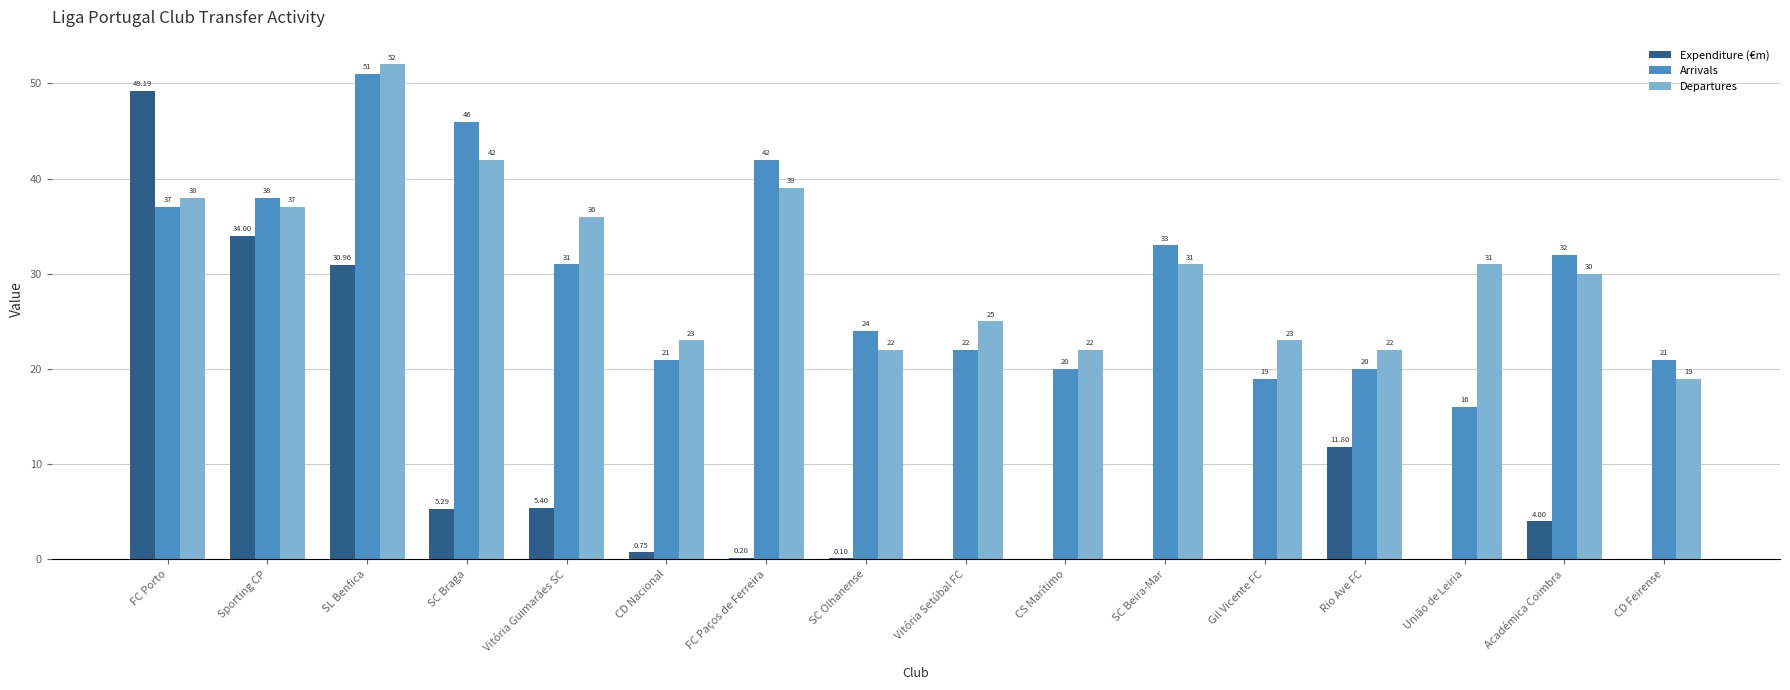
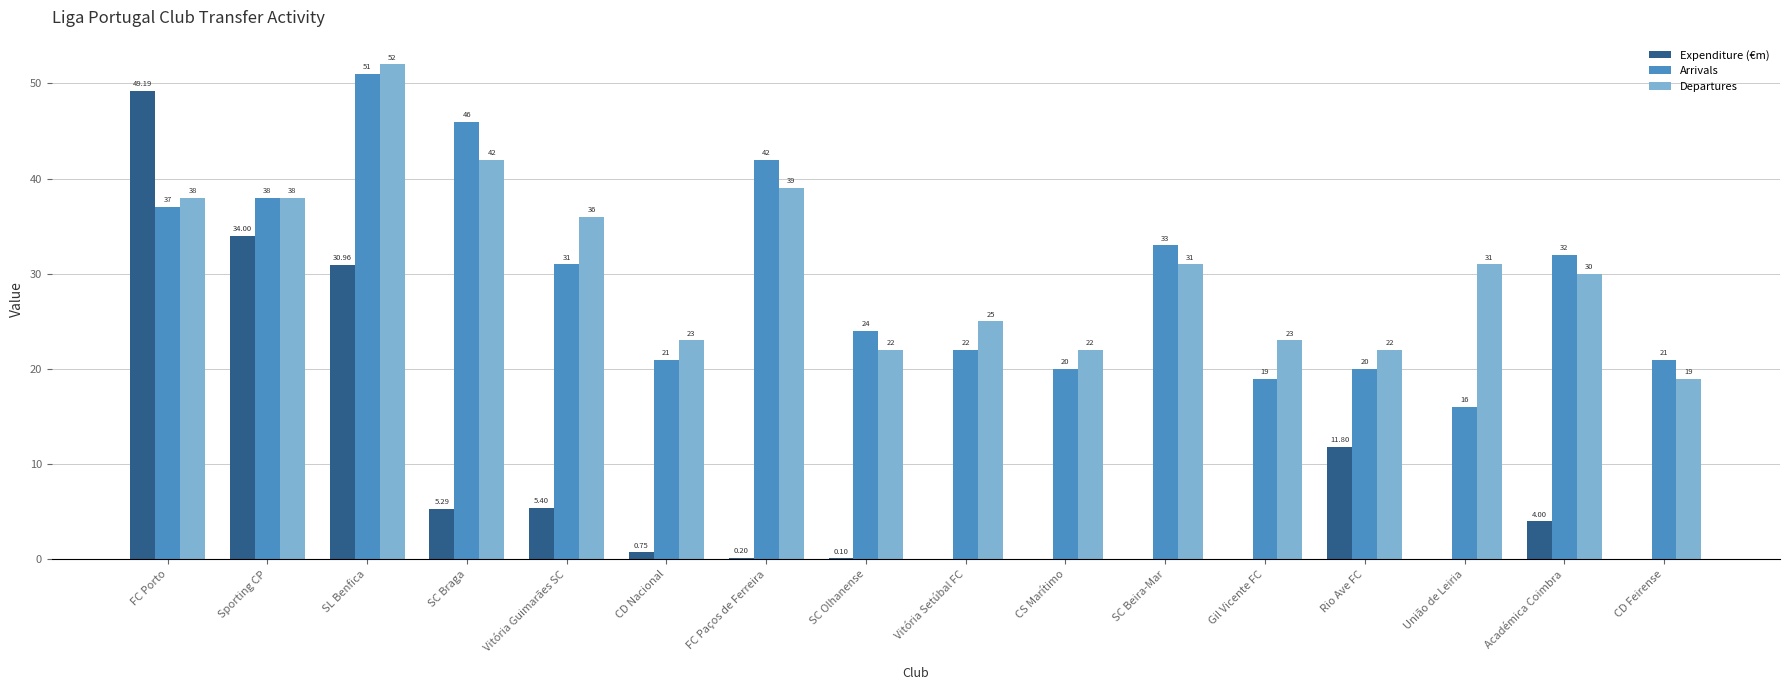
Departures, Sporting CP: 37 -> 38
